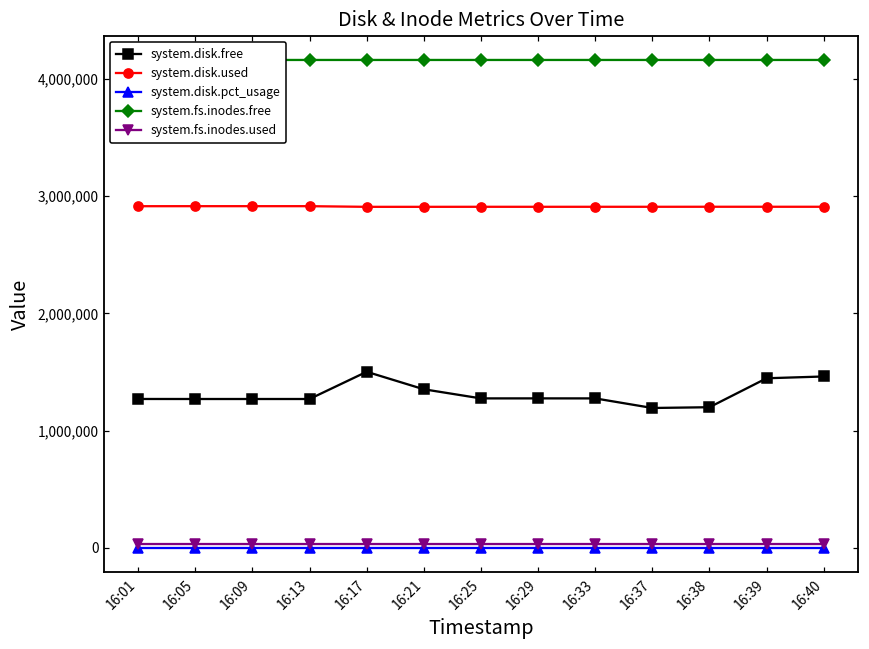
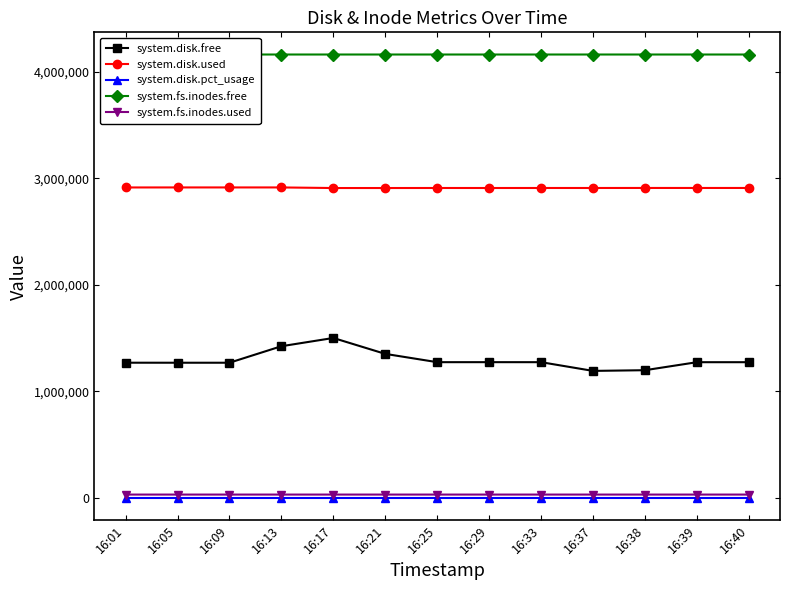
system.disk.free, 16:13: 1,270,000 -> 1,420,000
system.disk.free, 16:39: 1,450,000 -> 1,270,000
system.disk.free, 16:40: 1,460,000 -> 1,270,000
